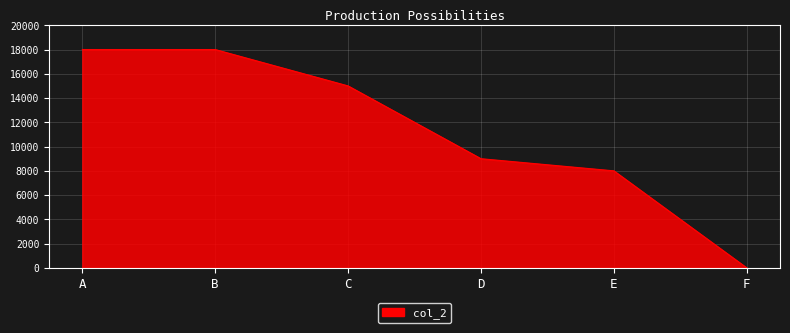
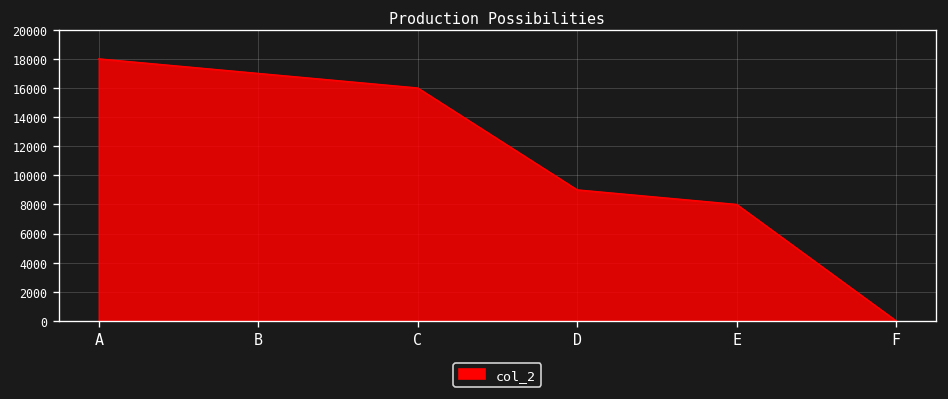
B: 18000 -> 17000
C: 15000 -> 16000
